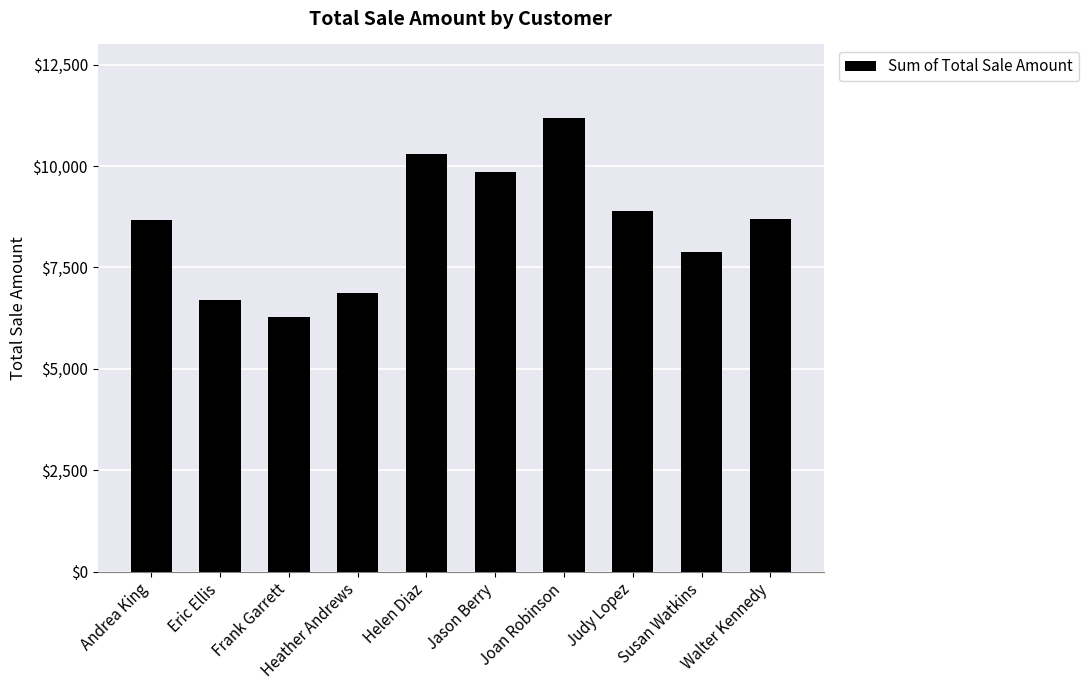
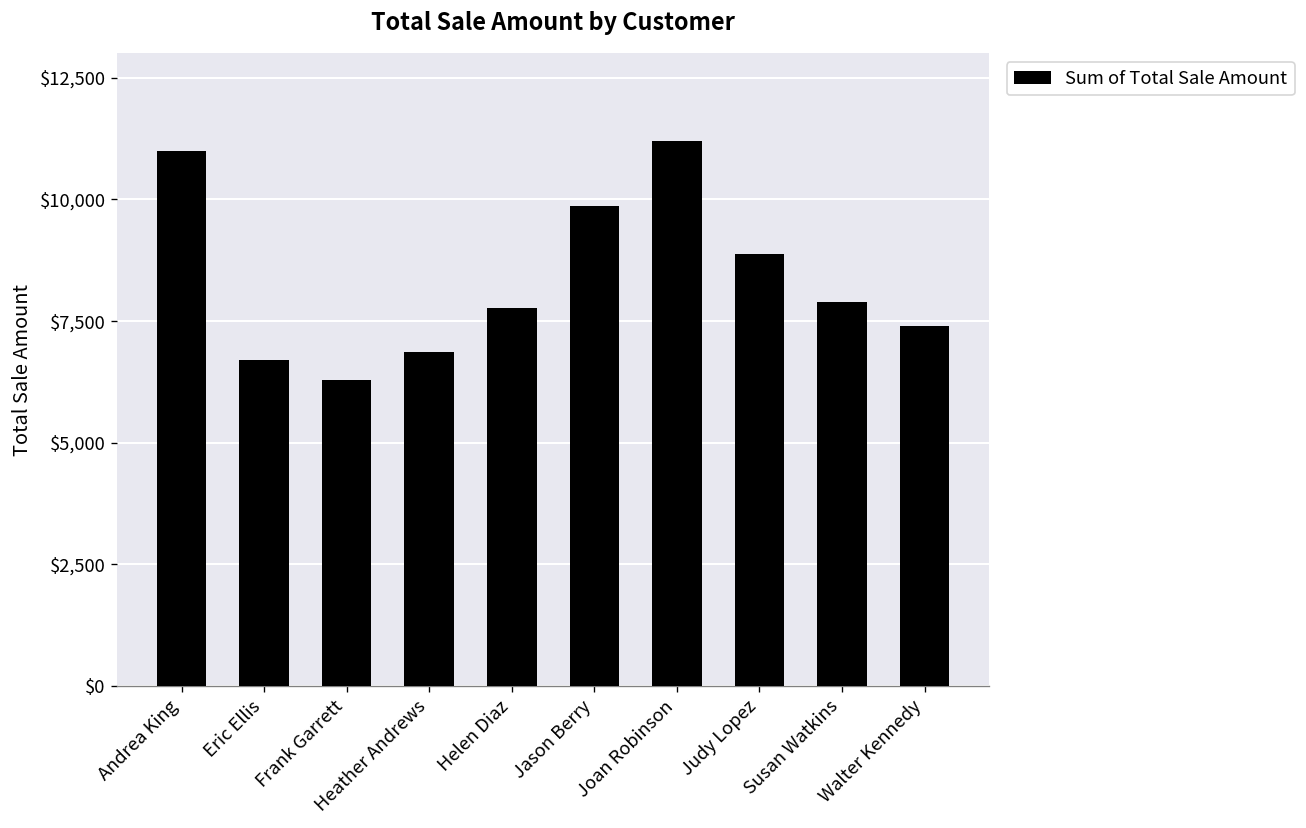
Andrea King: $8,700 -> $11,000
Helen Diaz: $10,300 -> $7,800
Walter Kennedy: $8,700 -> $7,400
